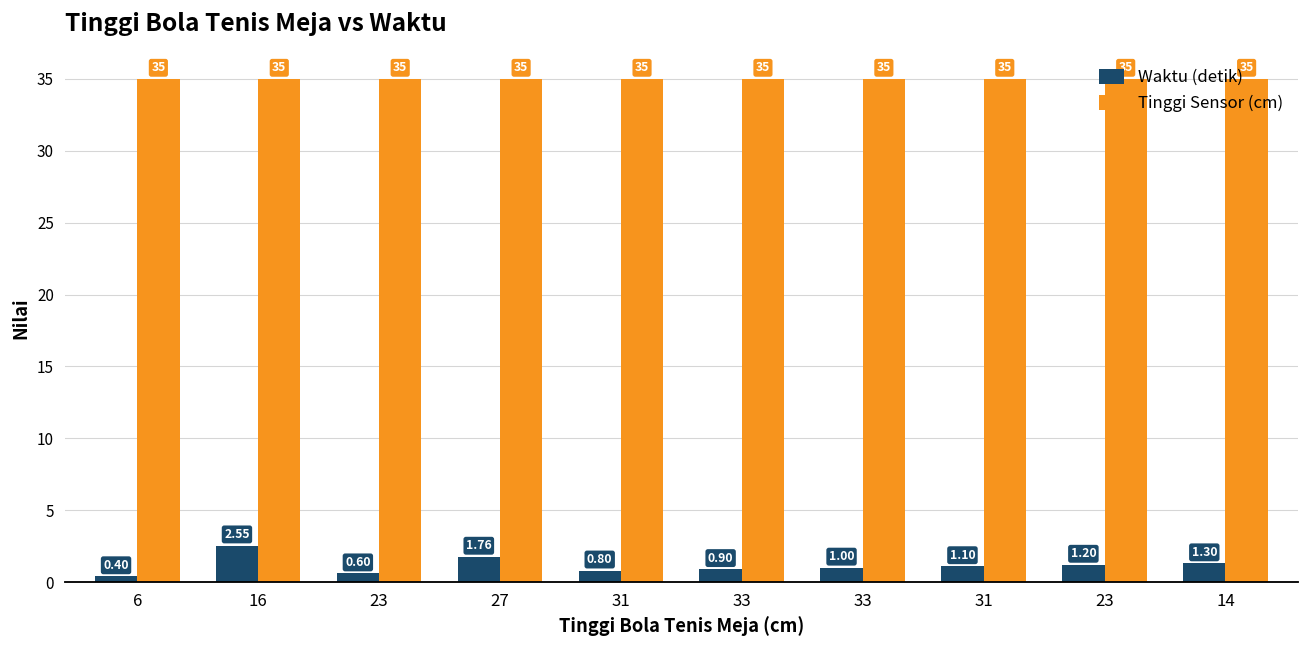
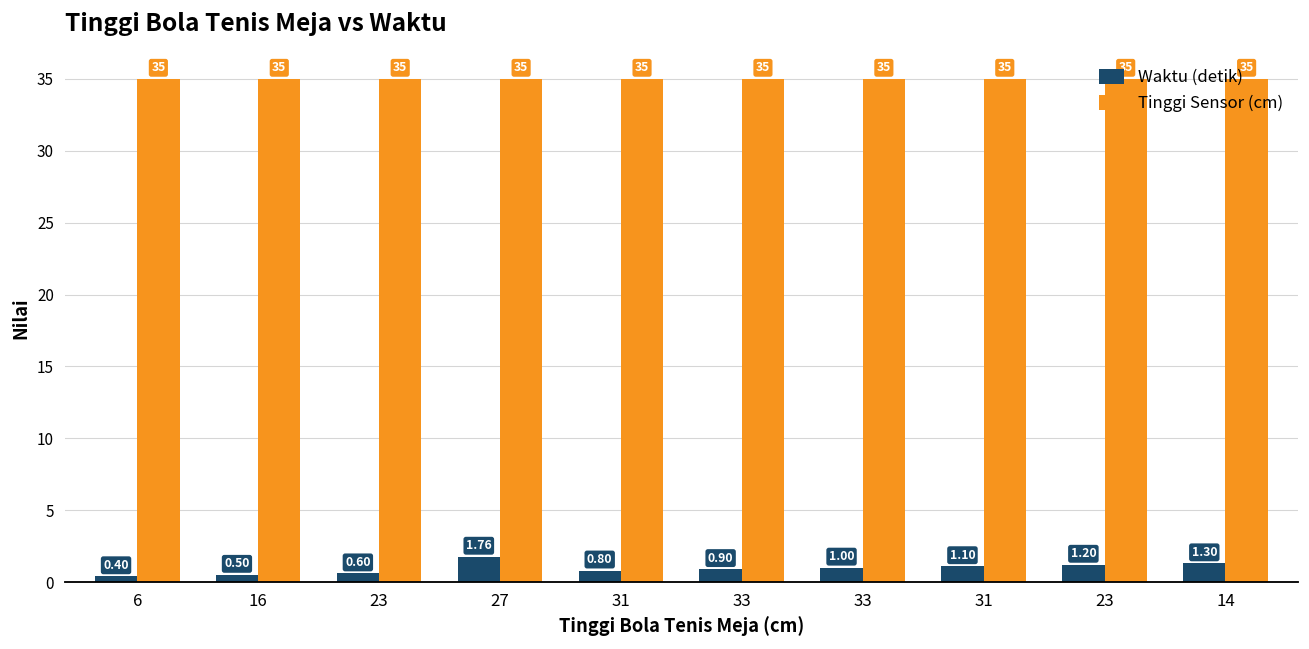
Waktu (detik), 16: 2.55 -> 0.50
